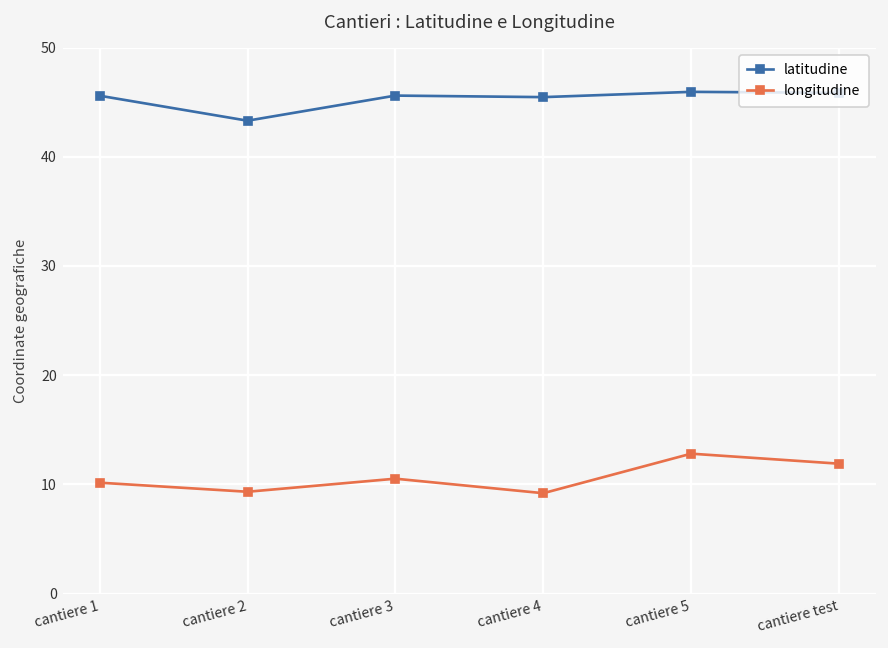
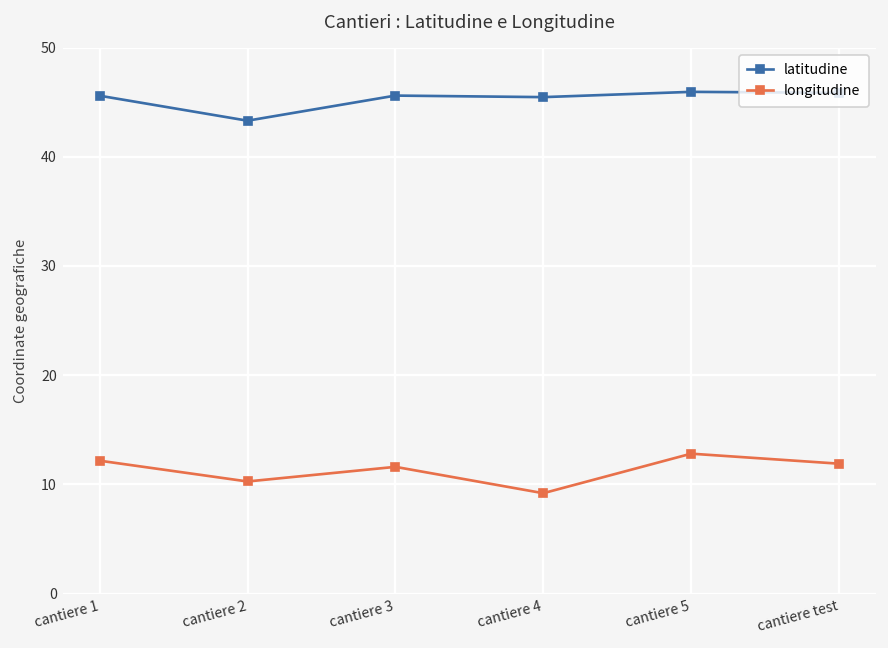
longitudine, cantiere 1: 10 -> 12
longitudine, cantiere 2: 9 -> 10
longitudine, cantiere 3: 11 -> 12
